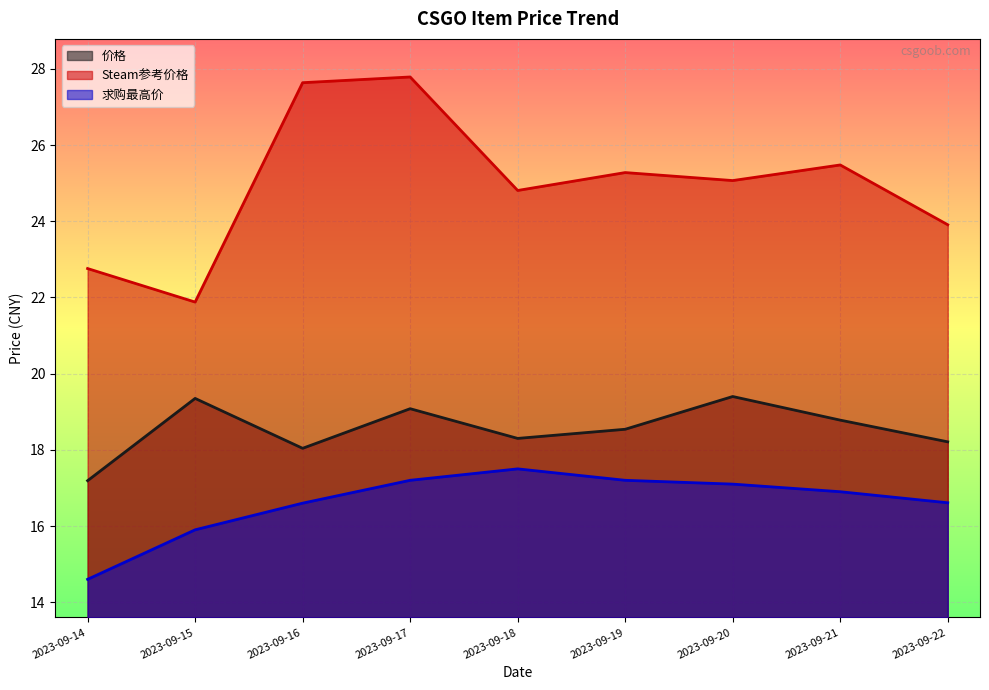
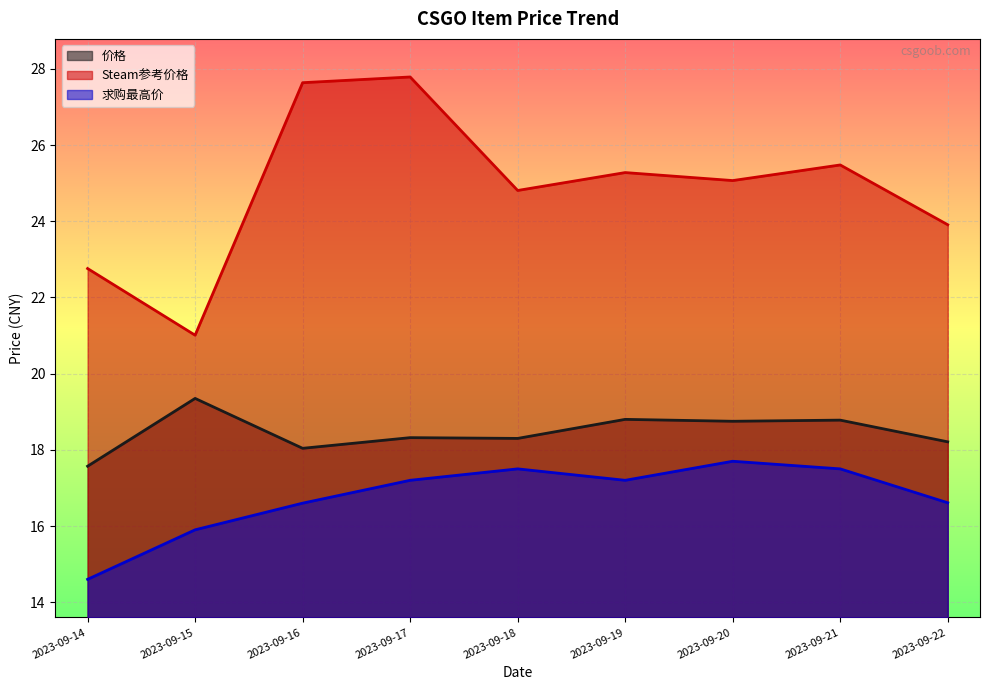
价格, 2023-09-14: 17.2 -> 17.6
Steam参考价格, 2023-09-15: 21.9 -> 21.0
价格, 2023-09-17: 19.1 -> 18.3
价格, 2023-09-19: 18.5 -> 18.8
价格, 2023-09-20: 19.4 -> 18.8
求购最高价, 2023-09-20: 17.1 -> 17.7
求购最高价, 2023-09-21: 16.9 -> 17.5
